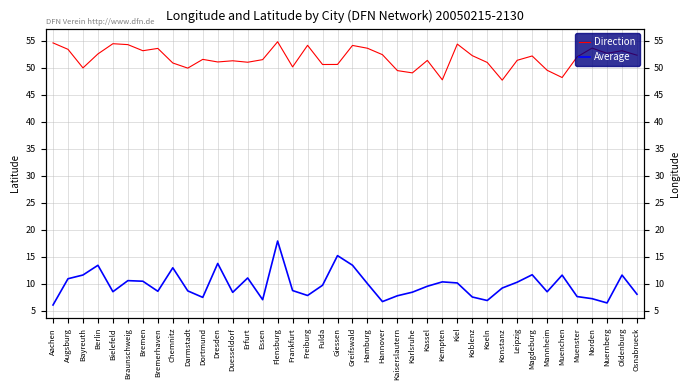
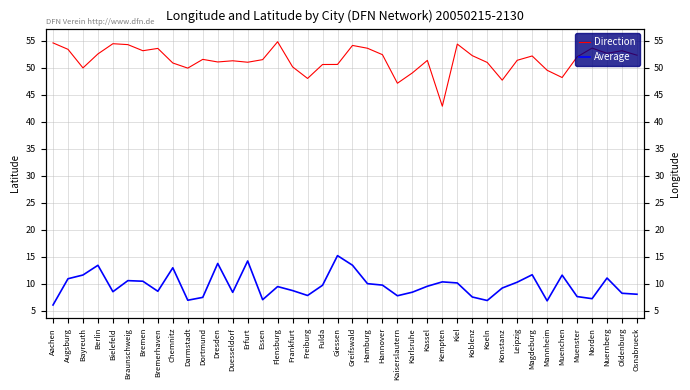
Average, Darmstadt: 9 -> 7
Average, Erfurt: 11 -> 14
Average, Flensburg: 18 -> 9
Direction, Freiburg: 54 -> 48
Average, Hannover: 7 -> 10
Direction, Kaiserslautern: 49 -> 47
Direction, Kempten: 48 -> 43
Average, Mannheim: 8 -> 7
Average, Nuernberg: 6 -> 11
Average, Oldenburg: 12 -> 8
